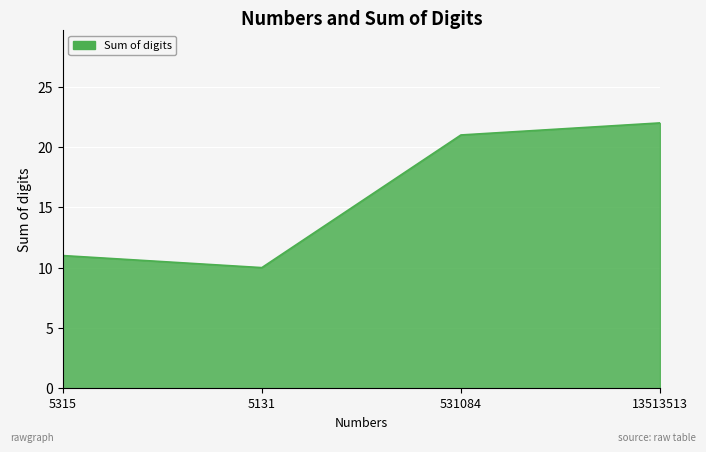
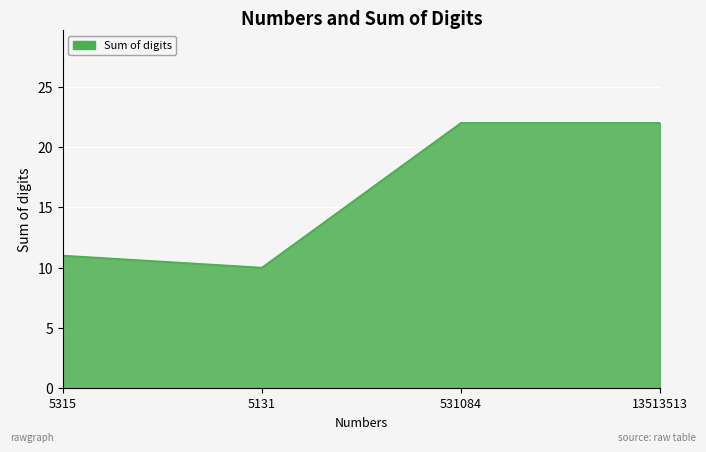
531084: 21 -> 22
